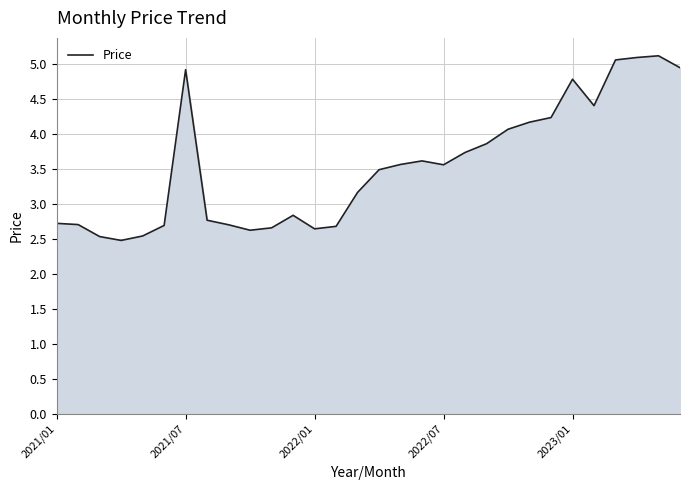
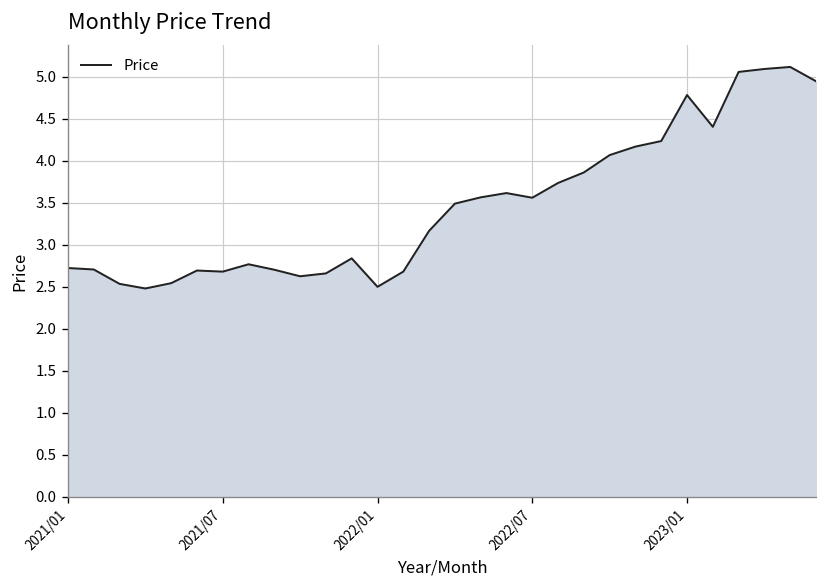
2021/07: 4.9 -> 2.7
2022/01: 2.6 -> 2.5
